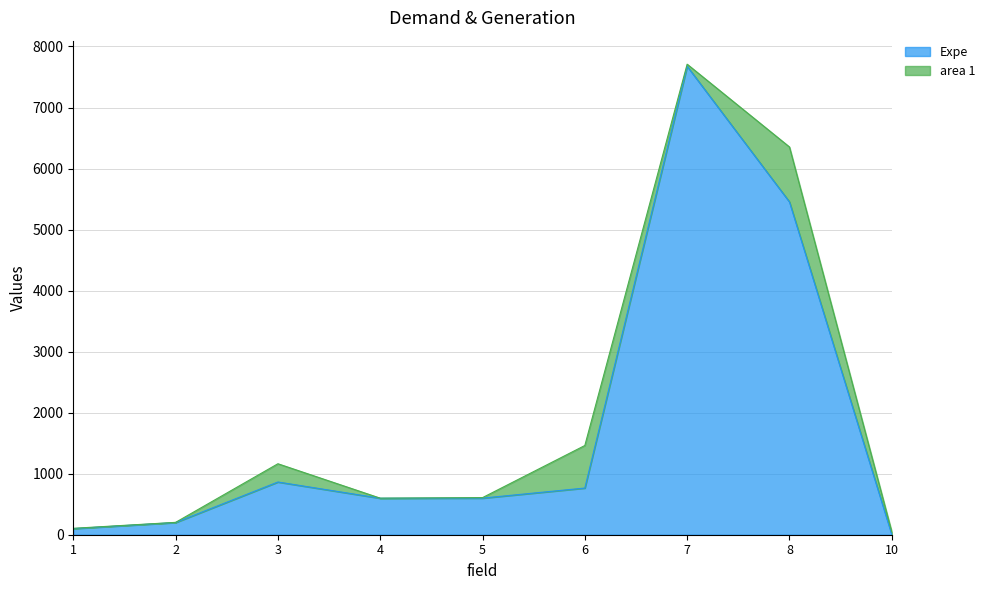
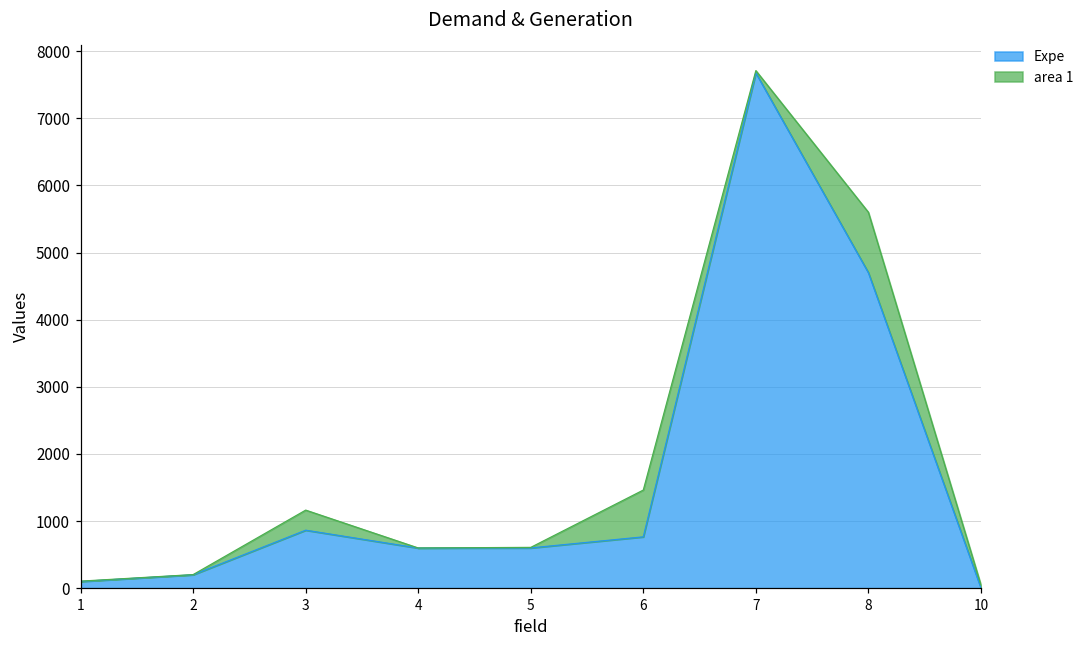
Expe, 8: 5500 -> 4700
